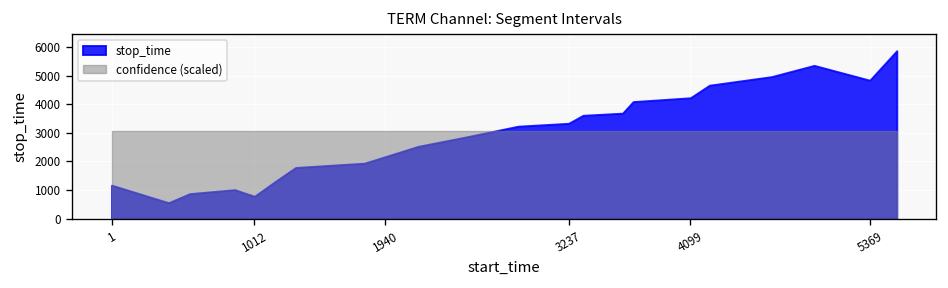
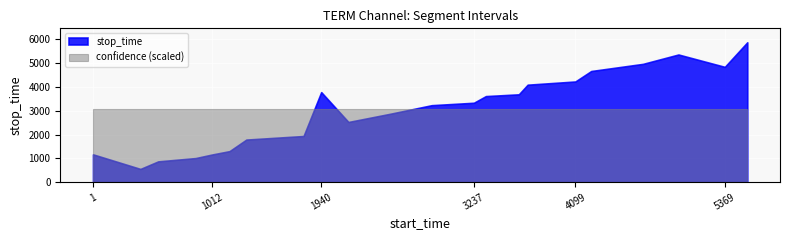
stop_time, 1012: 800 -> 1200
stop_time, 1940: 2200 -> 3800
